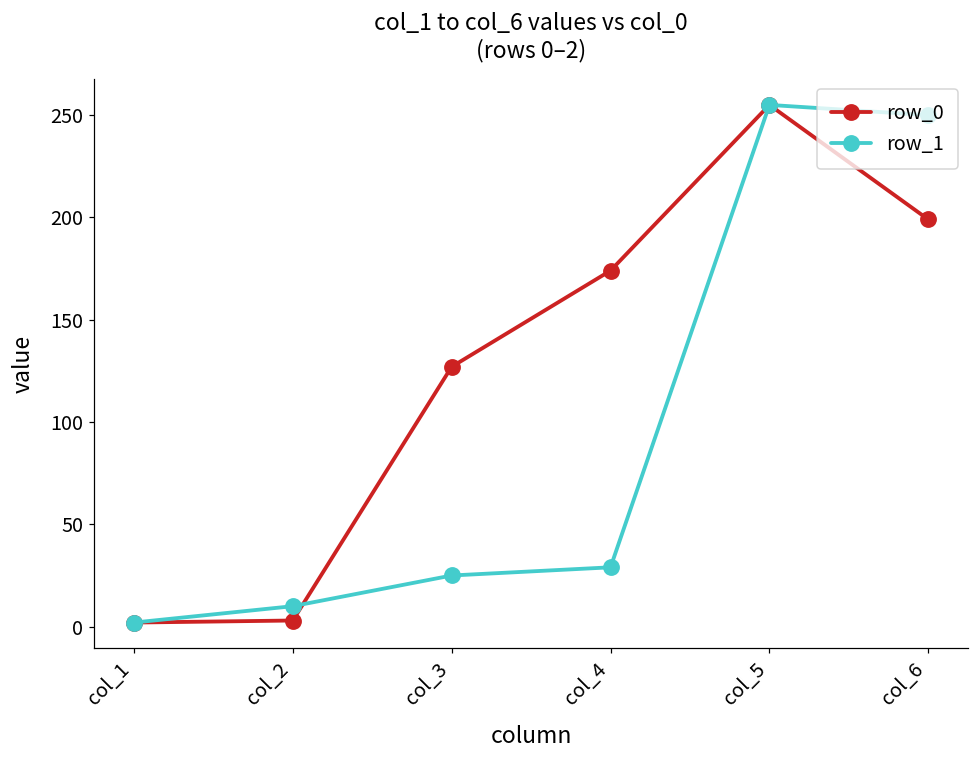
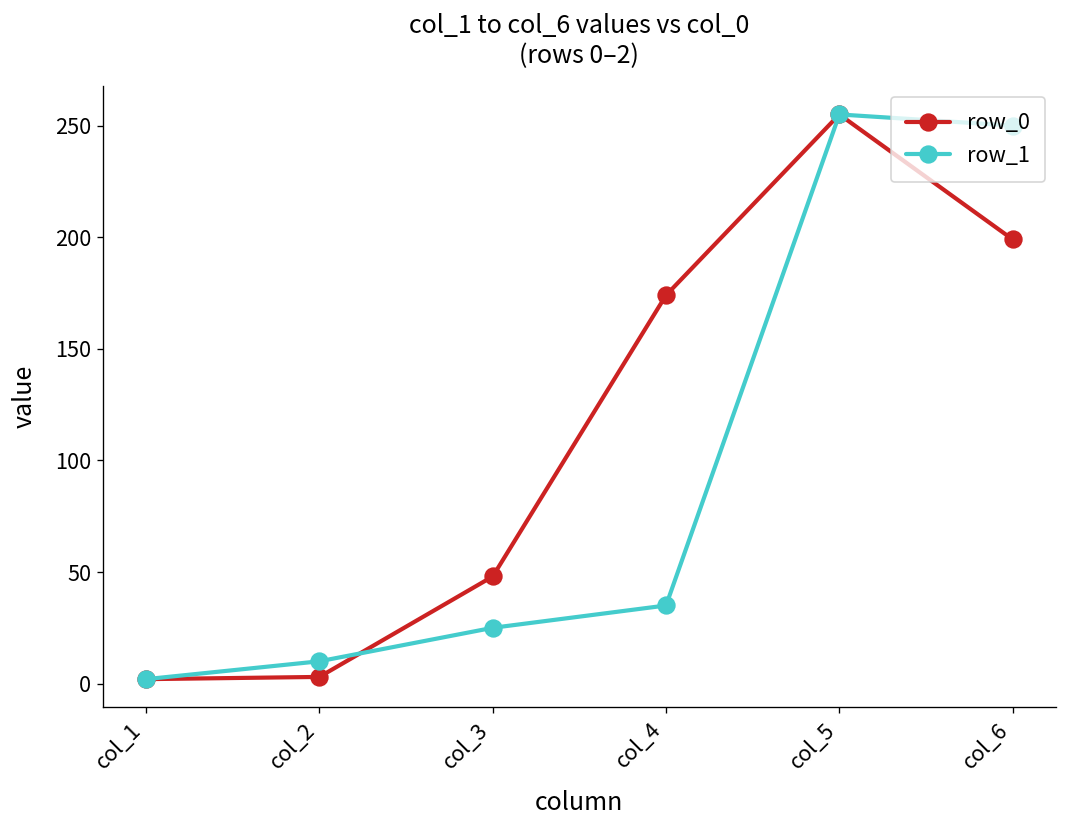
row_0, col_3: 127 -> 48
row_1, col_4: 29 -> 35
